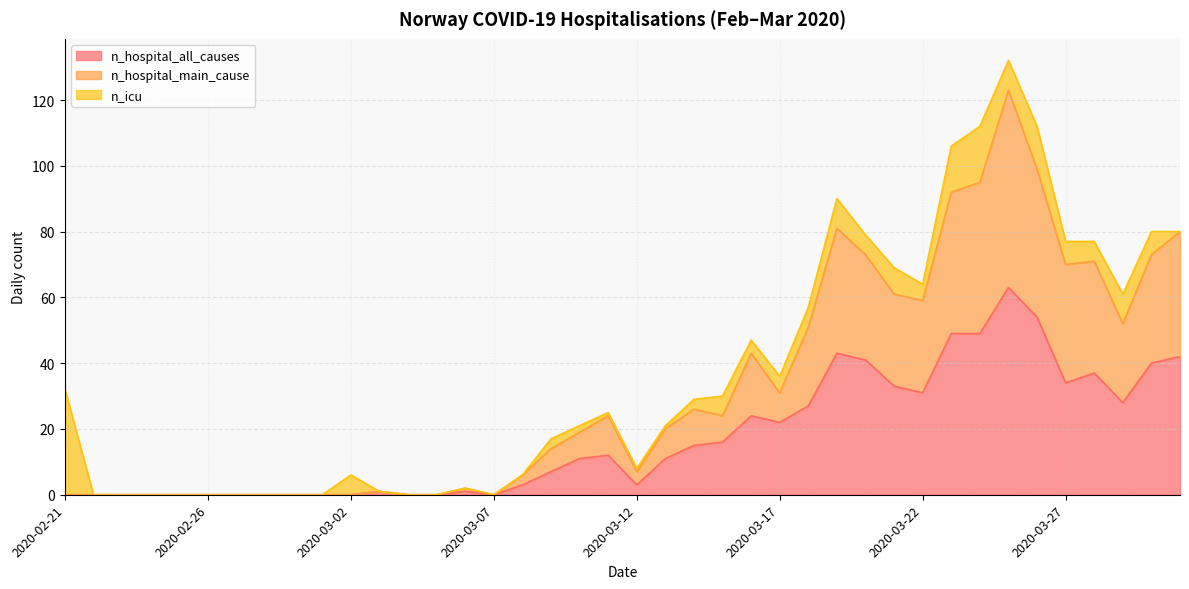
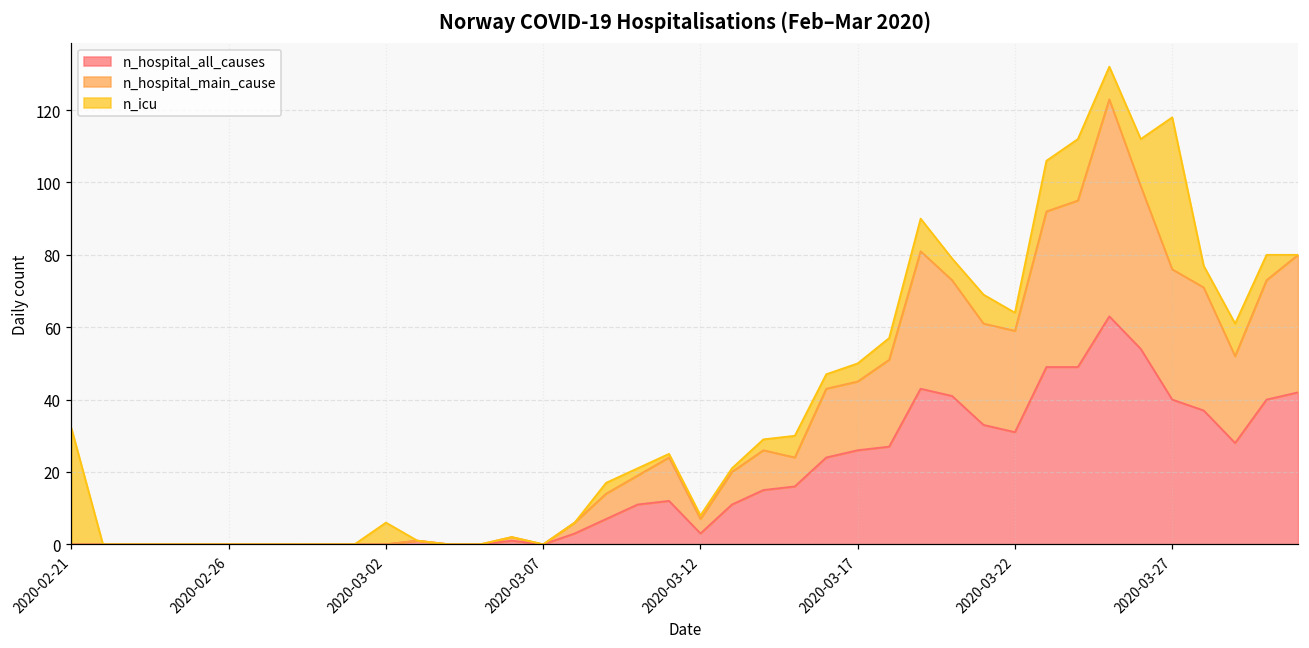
n_hospital_all_causes, 2020-03-17: 22 -> 26
n_hospital_main_cause, 2020-03-17: 9 -> 19
n_hospital_all_causes, 2020-03-27: 34 -> 40
n_icu, 2020-03-27: 7 -> 42
